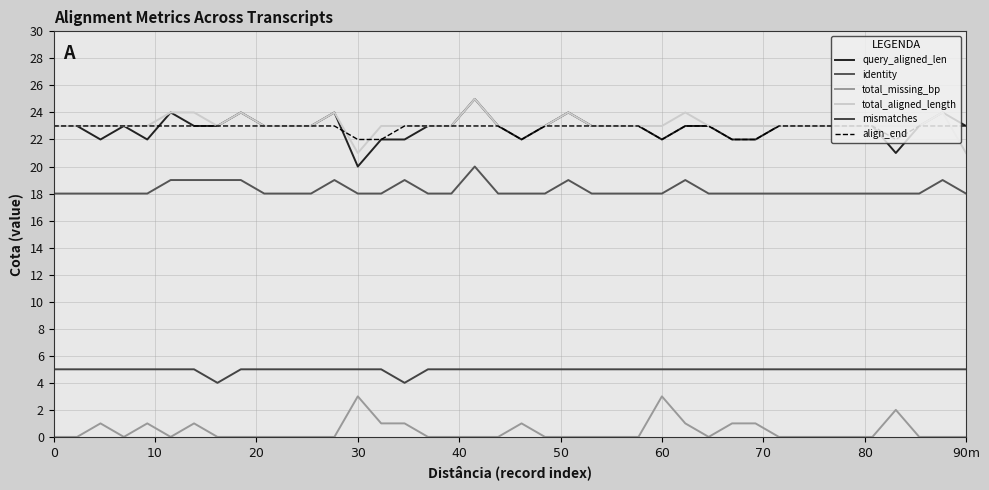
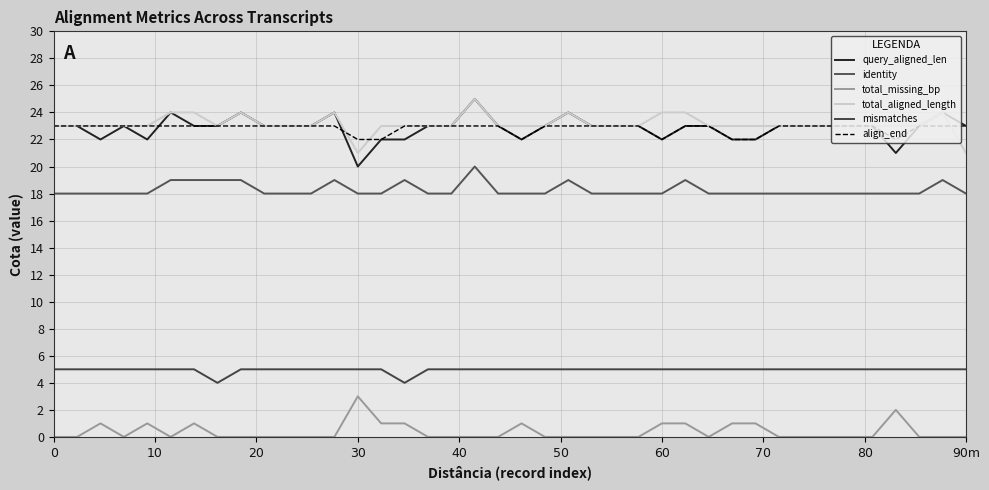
total_missing_bp, 60: 3 -> 1
total_aligned_length, 60: 23 -> 24
